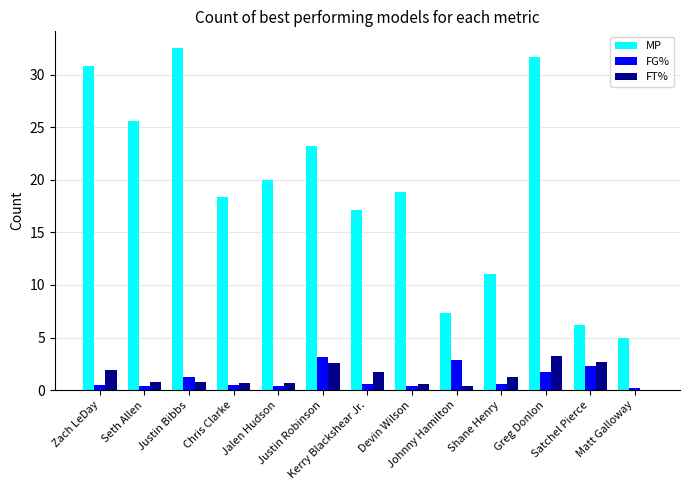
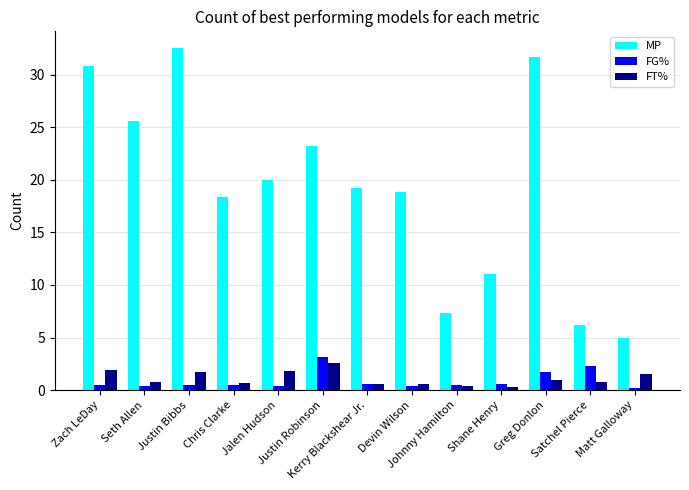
FG%, Justin Bibbs: 1.2 -> 0.5
FT%, Justin Bibbs: 0.7 -> 1.7
FT%, Jalen Hudson: 0.7 -> 1.8
MP, Kerry Blackshear Jr.: 17.1 -> 19.2
FT%, Kerry Blackshear Jr.: 1.8 -> 0.6
FG%, Johnny Hamilton: 2.8 -> 0.5
FT%, Shane Henry: 1.3 -> 0.3
FT%, Greg Donlon: 3.2 -> 1.0
FT%, Satchel Pierce: 2.7 -> 0.8
FT%, Matt Galloway: 0.0 -> 1.5
